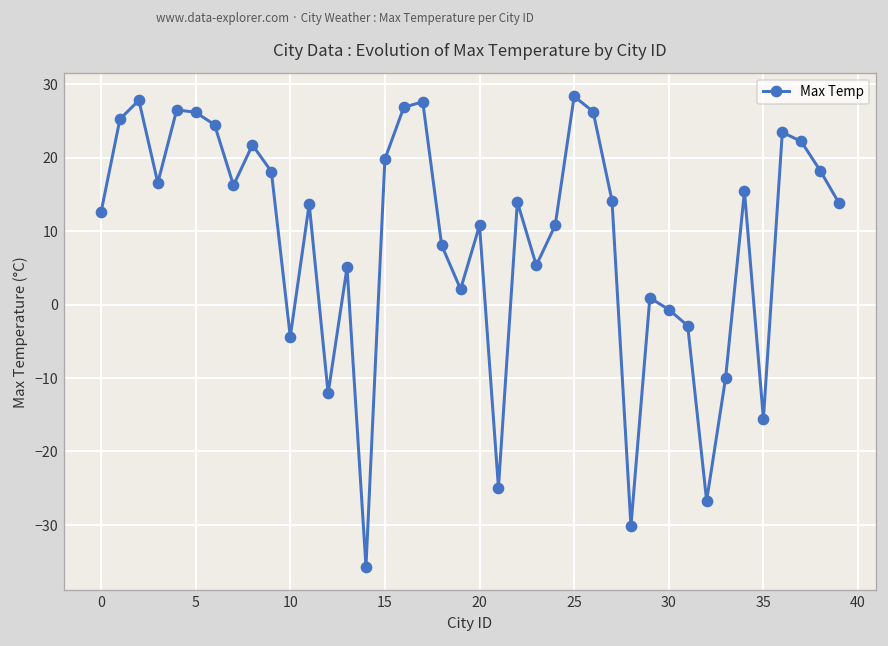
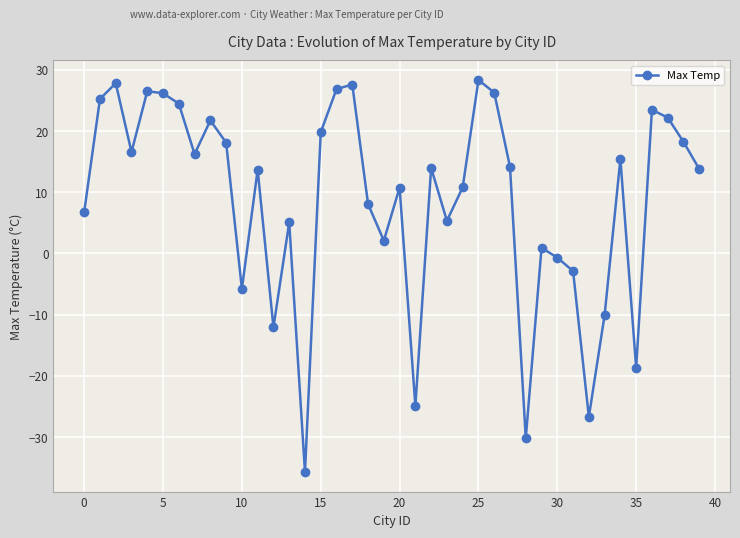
0: 13 -> 7
10: -4 -> -6
35: -16 -> -19
